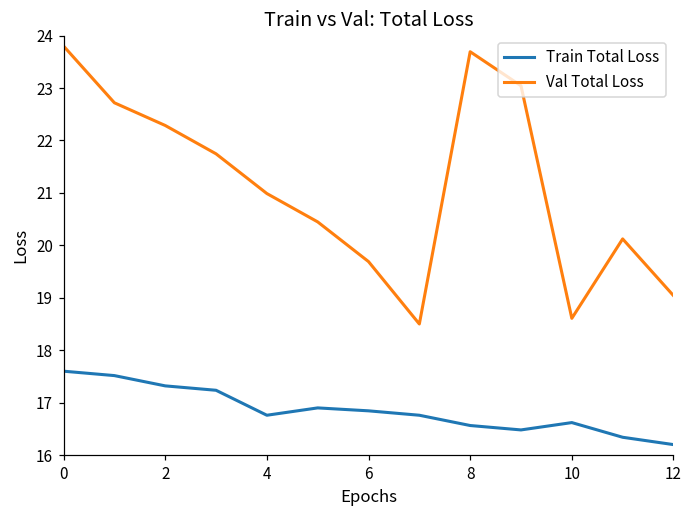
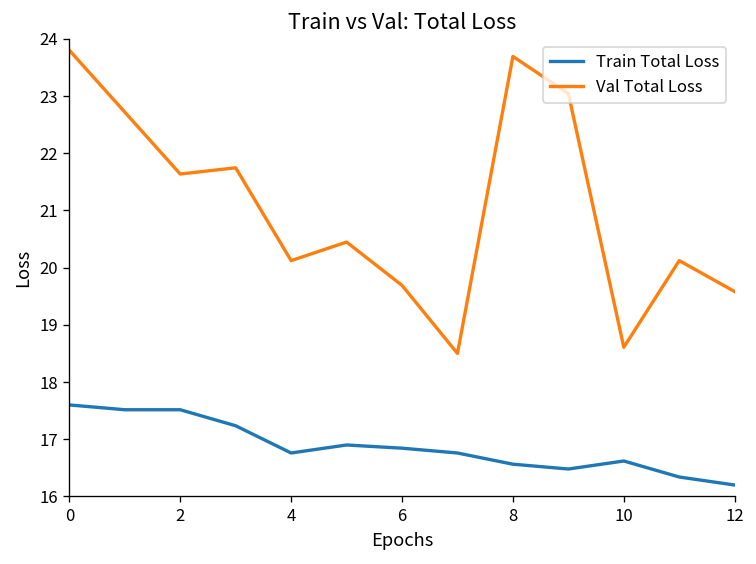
Train Total Loss, 2: 17.3 -> 17.5
Val Total Loss, 2: 22.3 -> 21.6
Val Total Loss, 4: 21.0 -> 20.1
Val Total Loss, 12: 19.0 -> 19.6
